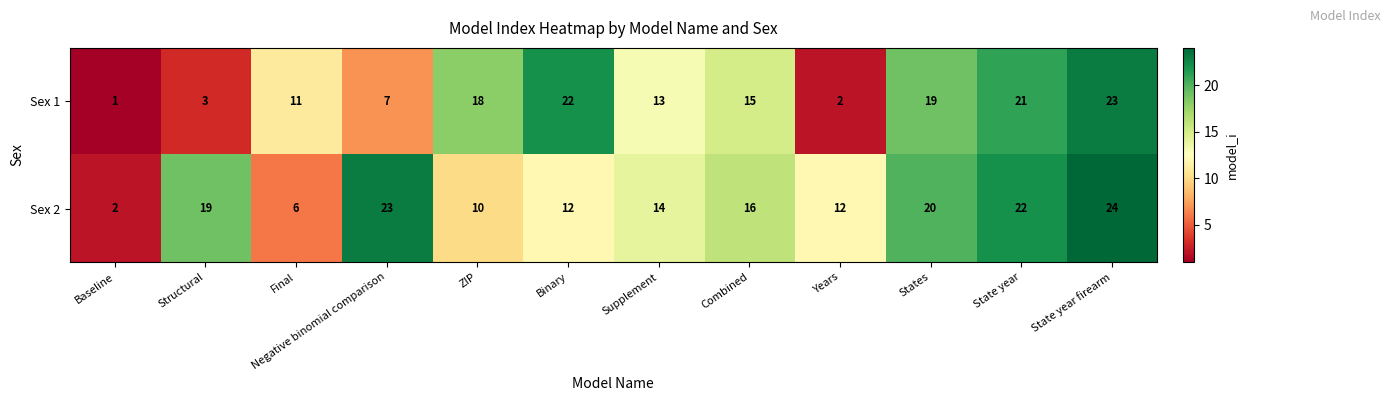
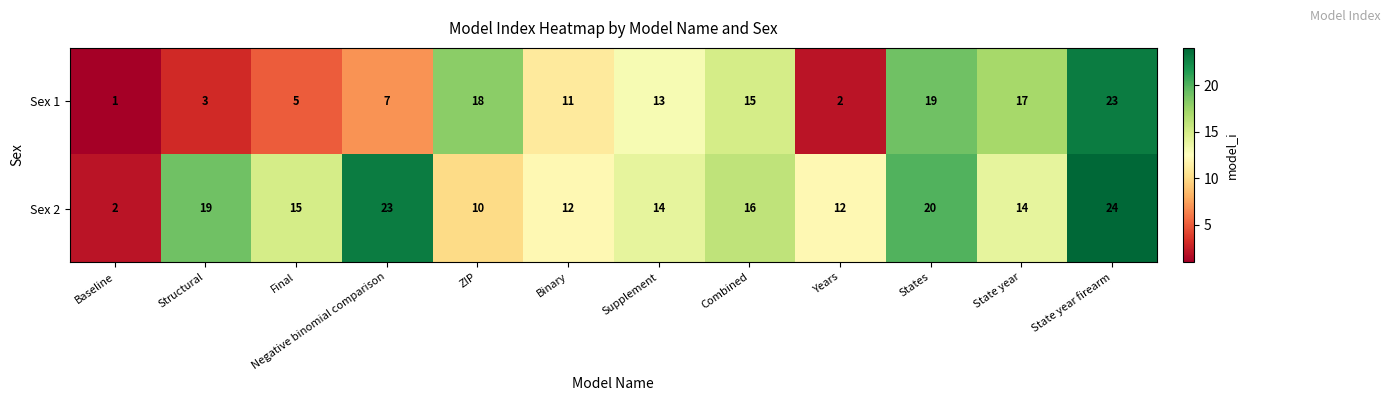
Sex 1, Final: 11 -> 5
Sex 1, Binary: 22 -> 11
Sex 1, State year: 21 -> 17
Sex 2, Final: 6 -> 15
Sex 2, State year: 22 -> 14
